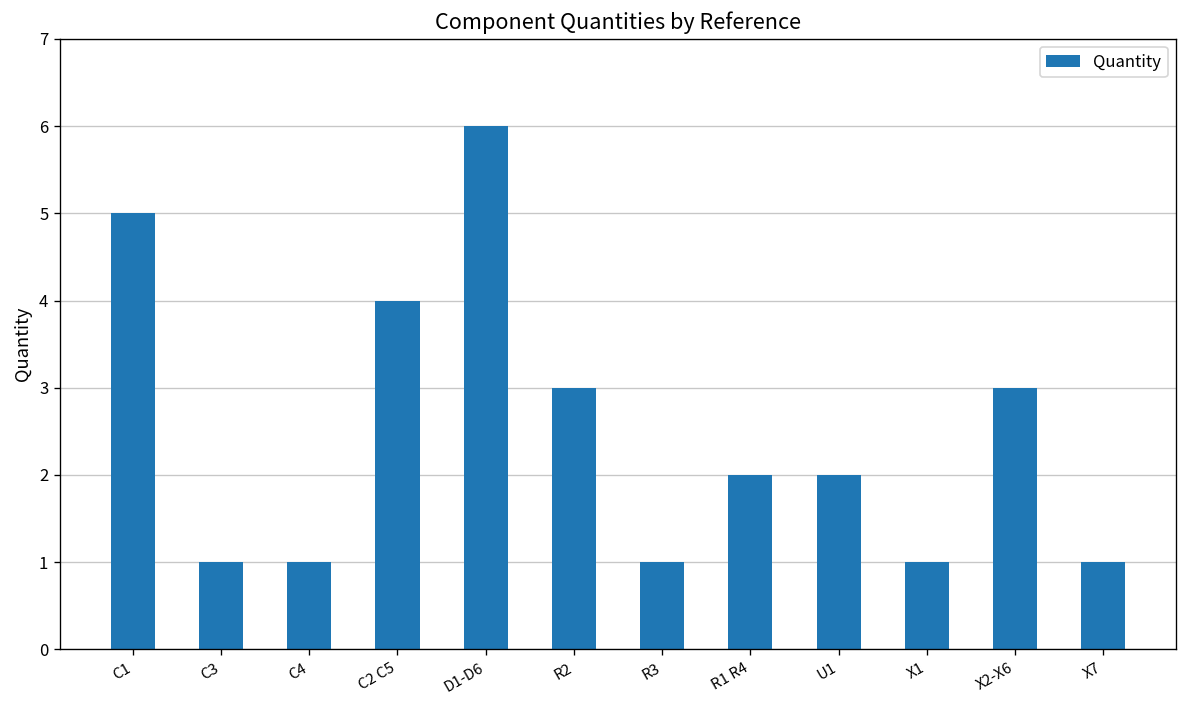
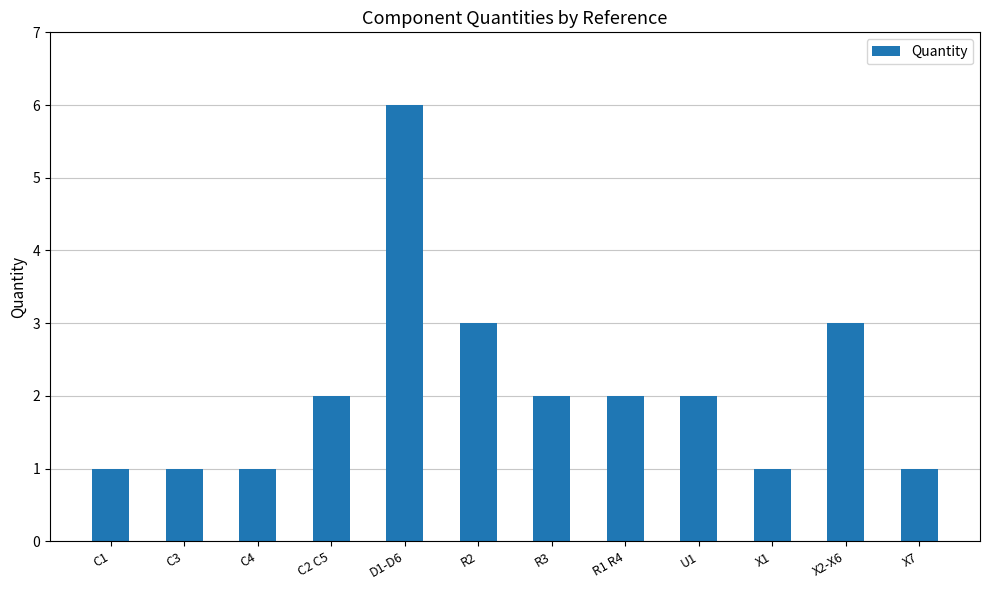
C1: 5 -> 1
C2 C5: 4 -> 2
R3: 1 -> 2
